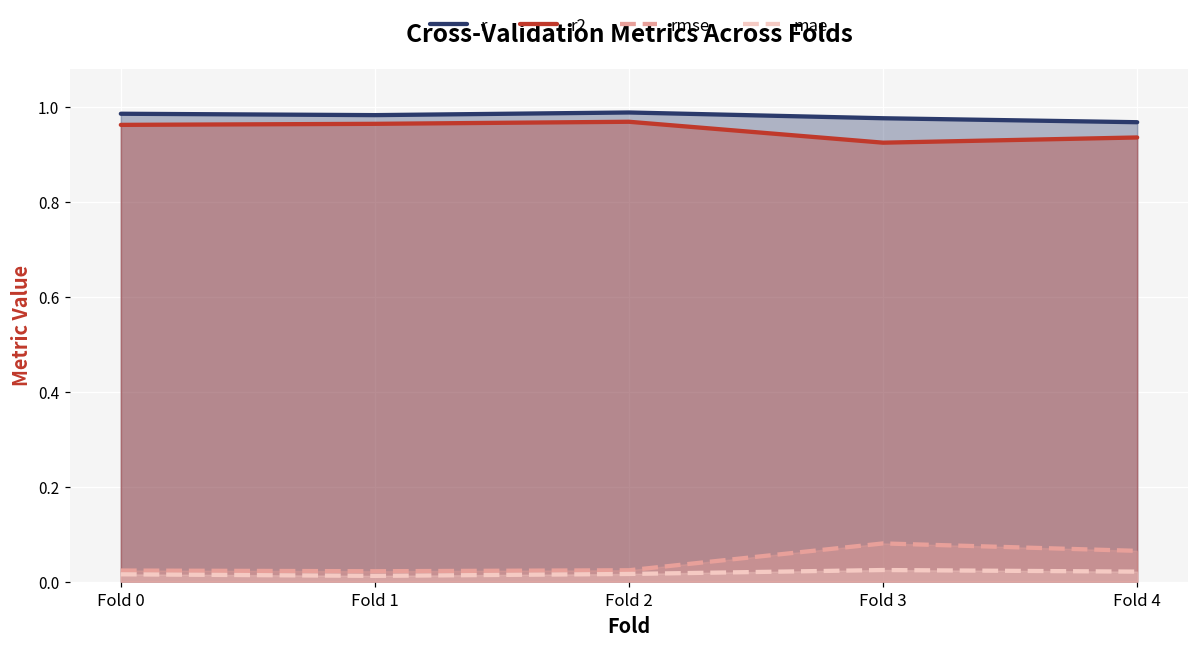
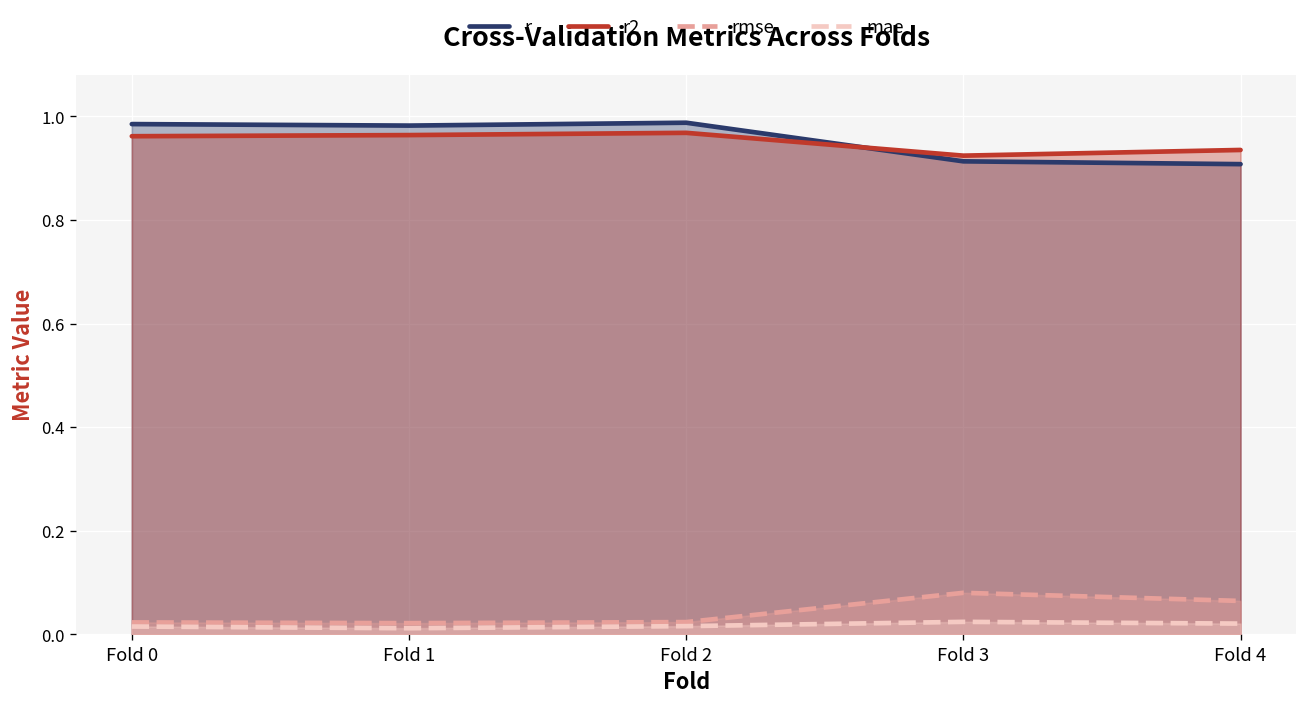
r, Fold 3: 0.98 -> 0.91
r, Fold 4: 0.97 -> 0.91
